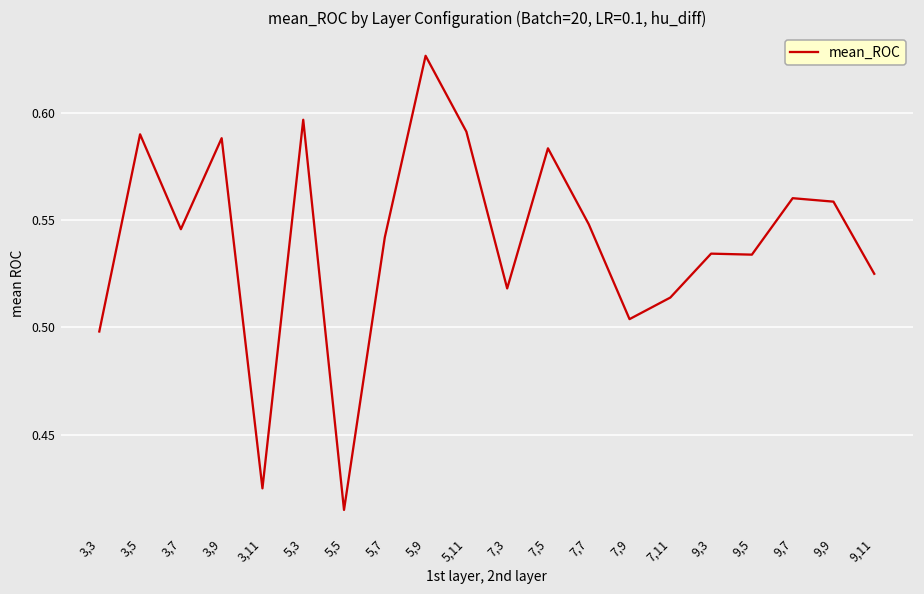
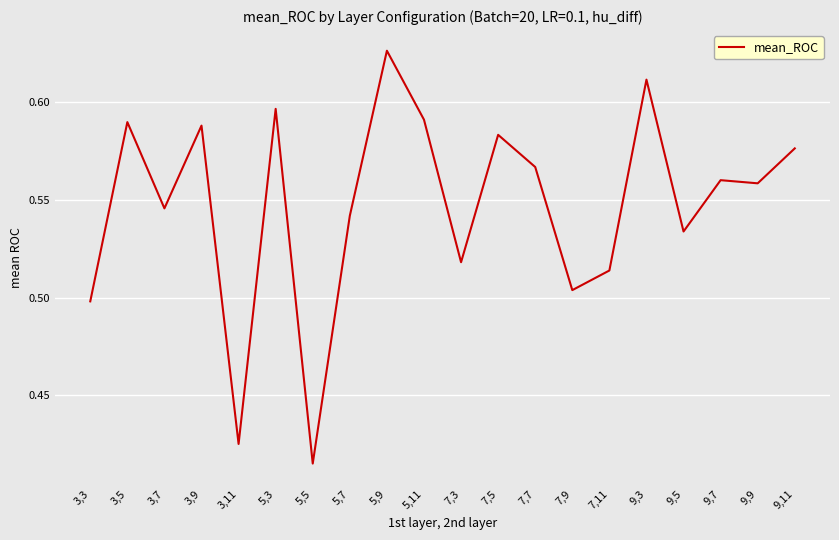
7,7: 0.548 -> 0.567
9,3: 0.534 -> 0.612
9,11: 0.525 -> 0.576
